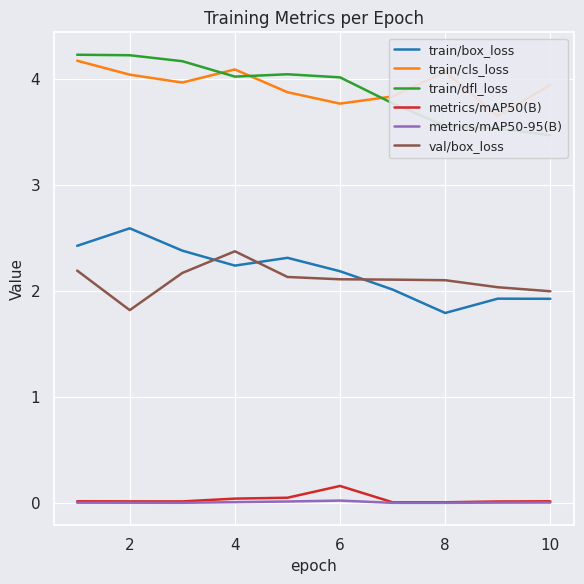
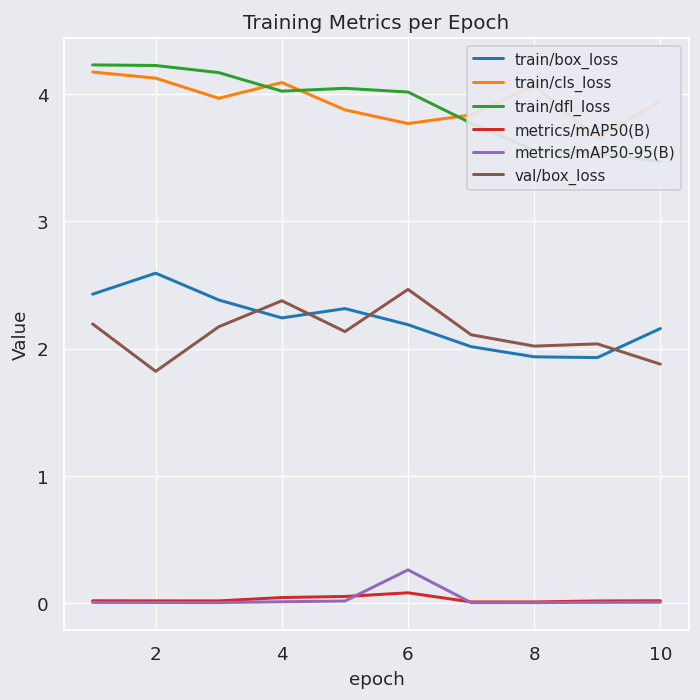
train/cls_loss, 2: 4.04 -> 4.13
metrics/mAP50(B), 6: 0.16 -> 0.08
metrics/mAP50-95(B), 6: 0.03 -> 0.26
val/box_loss, 6: 2.11 -> 2.47
train/box_loss, 8: 1.79 -> 1.94
val/box_loss, 8: 2.10 -> 2.02
train/box_loss, 10: 1.93 -> 2.16
val/box_loss, 10: 2.00 -> 1.88
